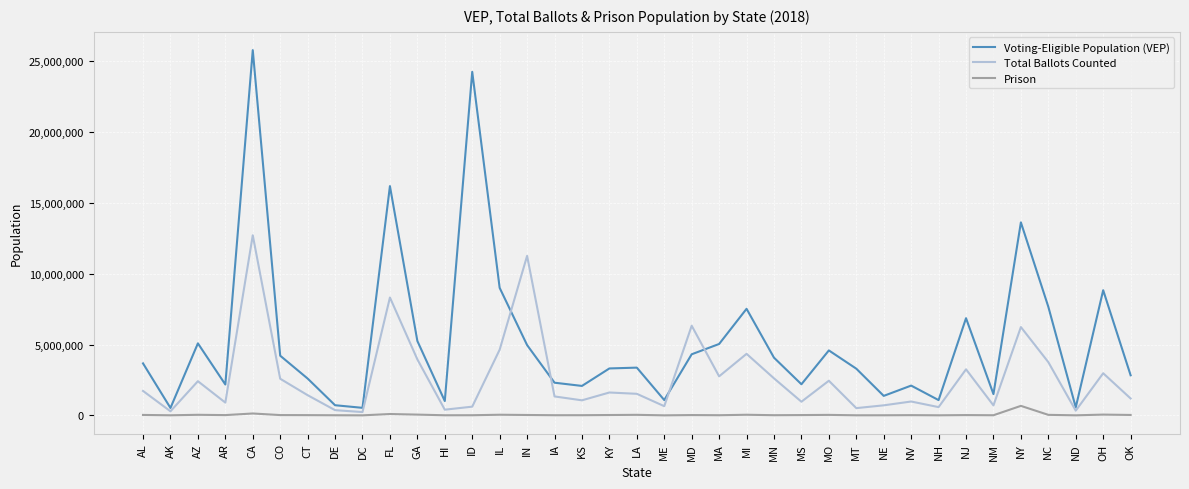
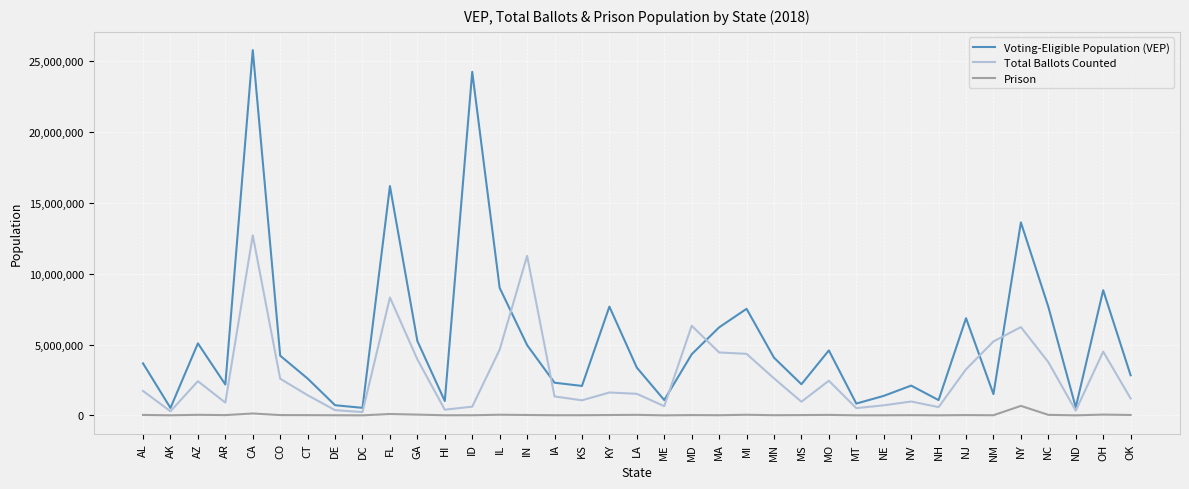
Voting-Eligible Population (VEP), KY: 3,300,000 -> 7,700,000
Voting-Eligible Population (VEP), MA: 5,000,000 -> 6,200,000
Total Ballots Counted, MA: 2,800,000 -> 4,400,000
Voting-Eligible Population (VEP), MT: 3,300,000 -> 800,000
Total Ballots Counted, NM: 700,000 -> 5,200,000
Total Ballots Counted, OH: 3,000,000 -> 4,500,000
